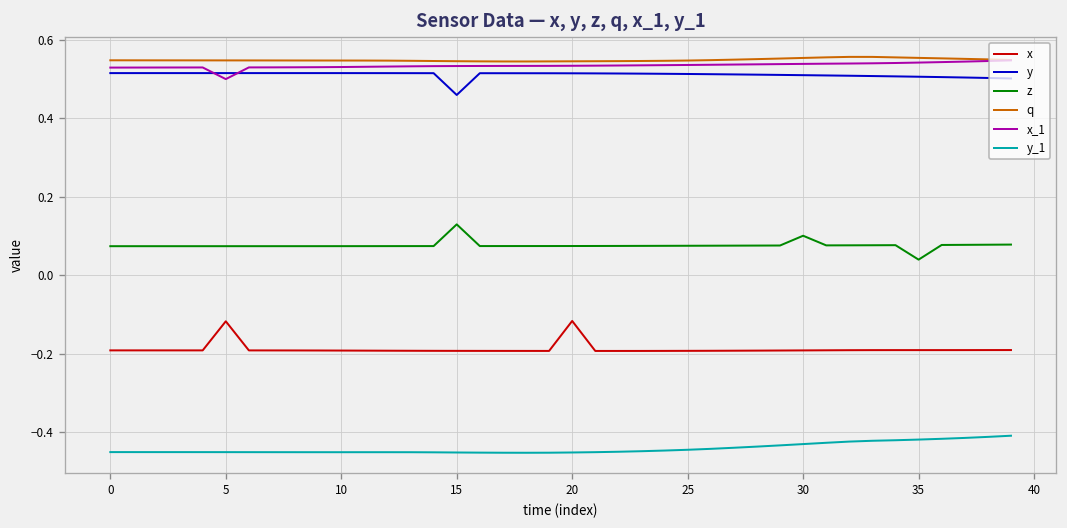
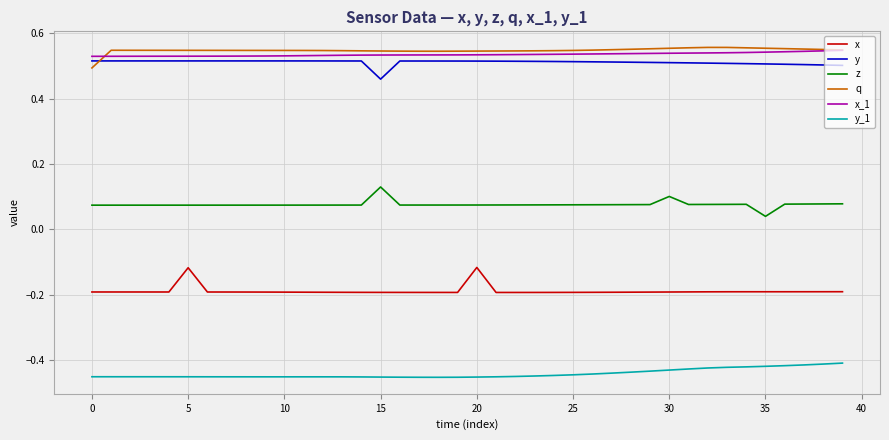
q, 0: 0.55 -> 0.49
x_1, 5: 0.50 -> 0.53
